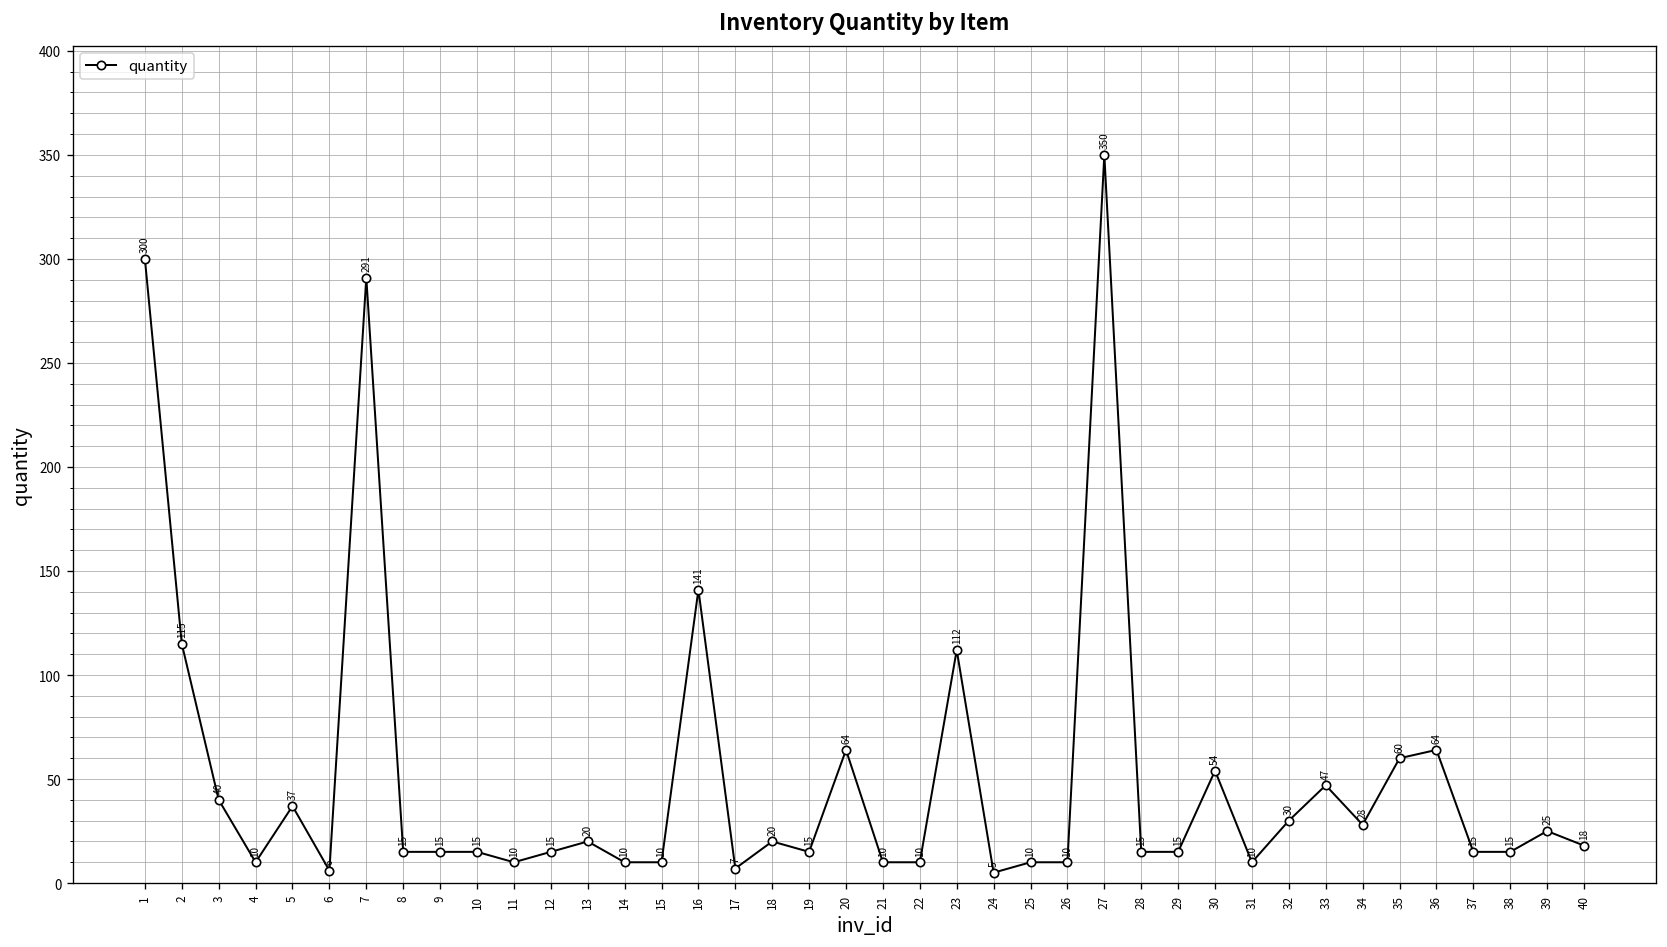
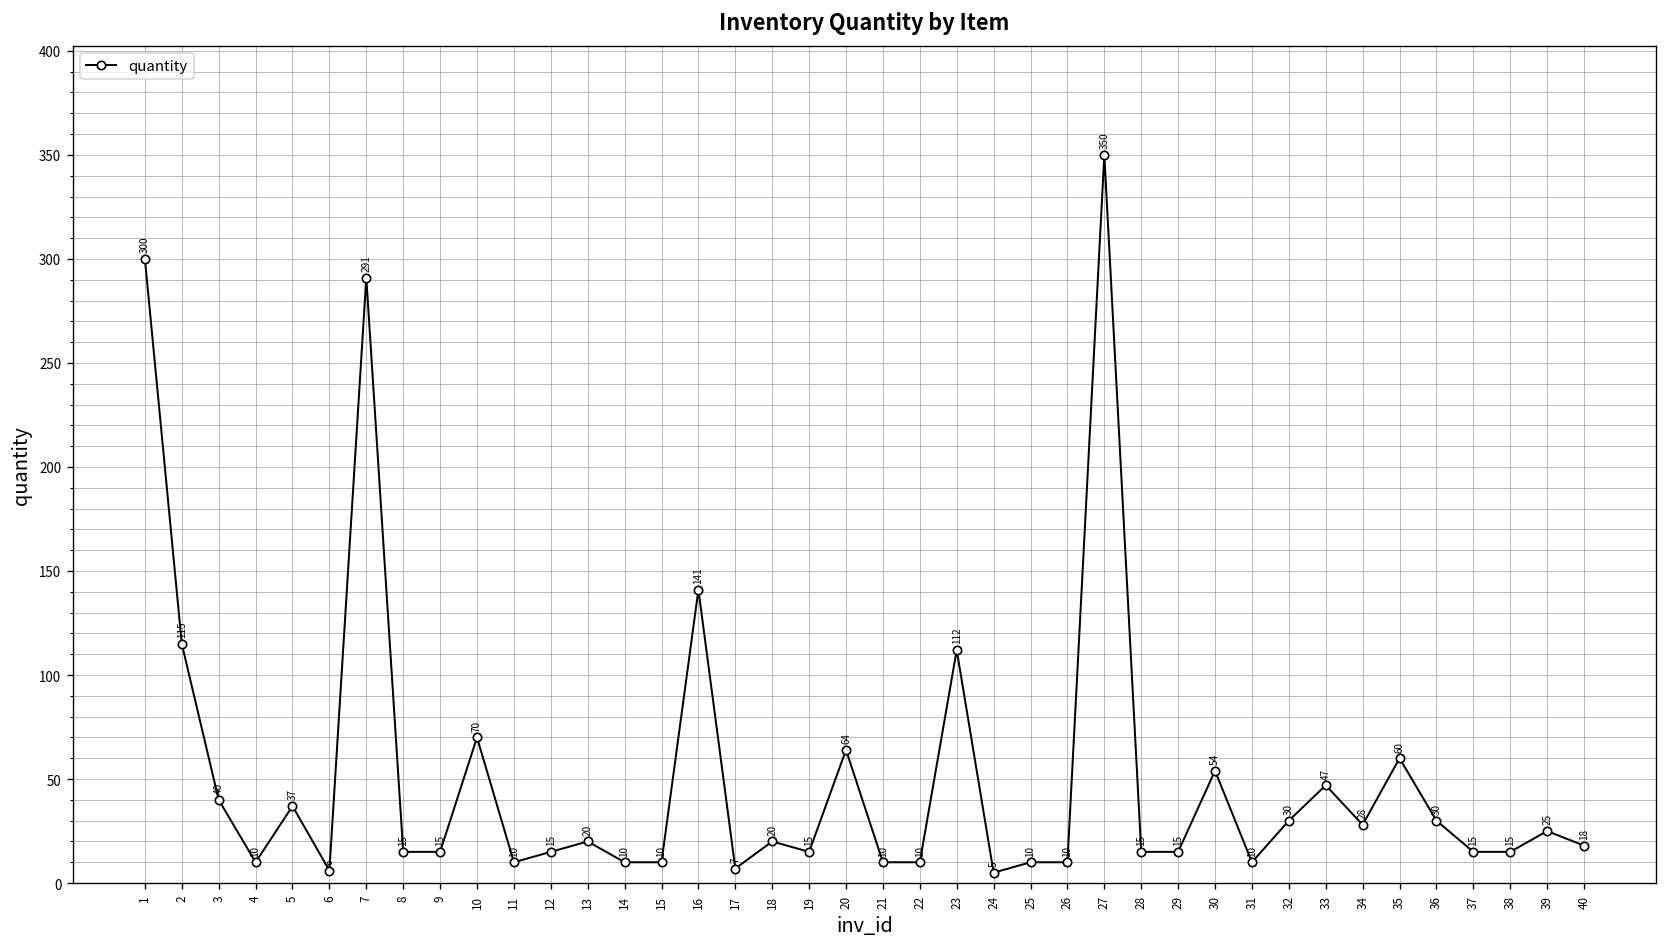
10: 15 -> 70
36: 64 -> 30
